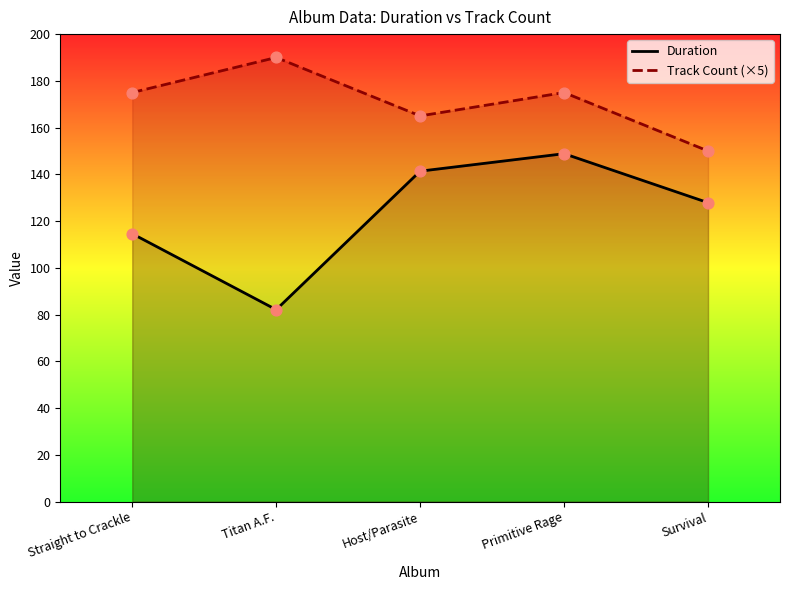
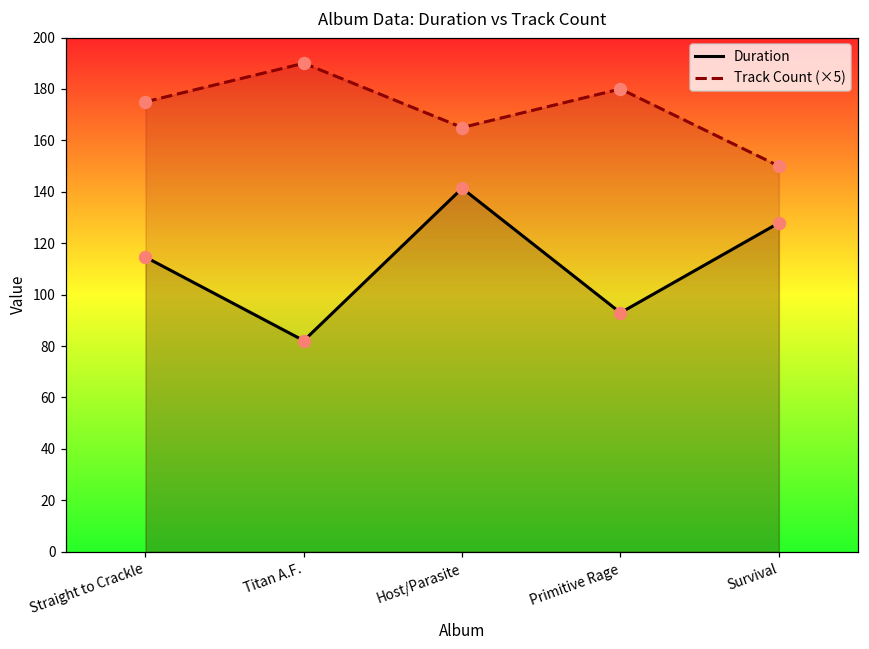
Duration, Primitive Rage: 149 -> 93
Track Count (×5), Primitive Rage: 175 -> 180
